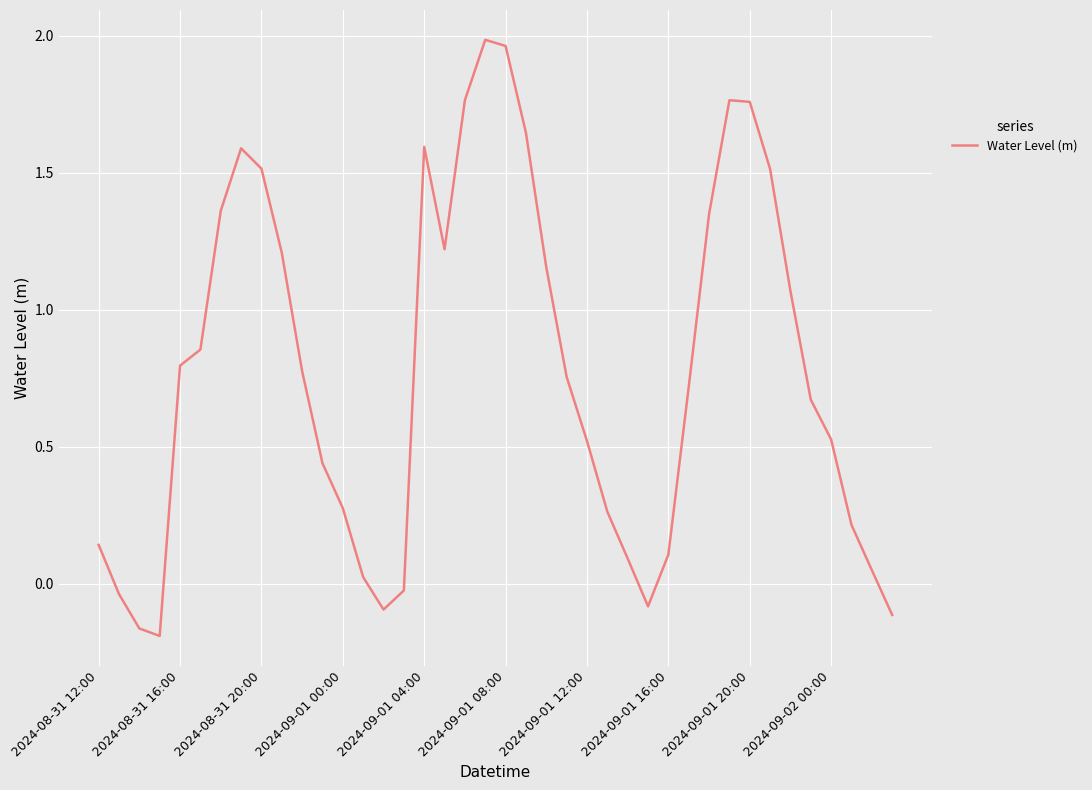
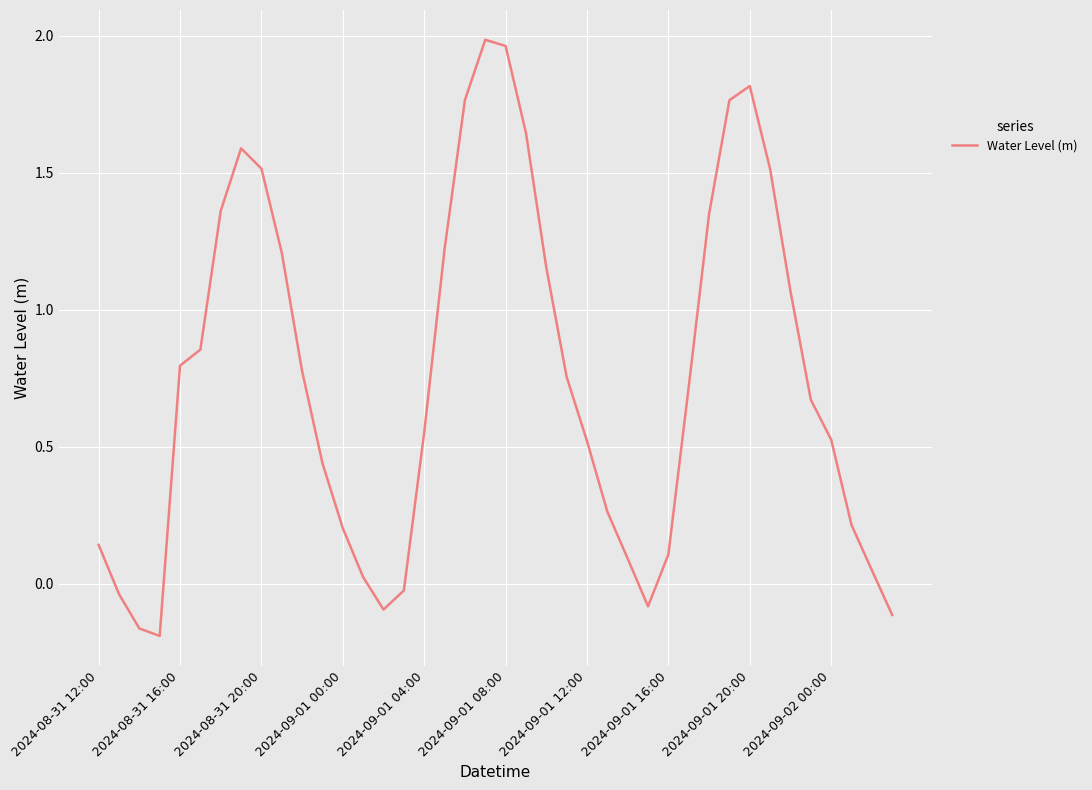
2024-09-01 00:00: 0.28 -> 0.20
2024-09-01 04:00: 1.59 -> 0.55
2024-09-01 20:00: 1.76 -> 1.82
